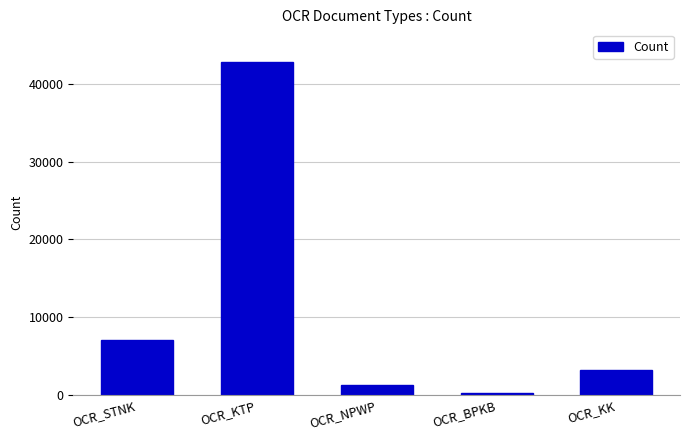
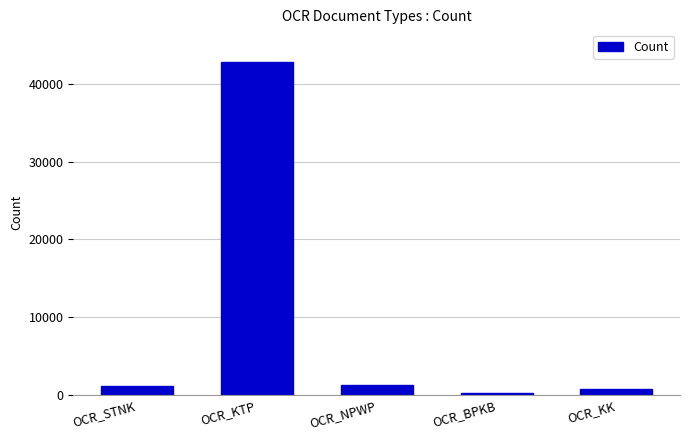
OCR_STNK: 7000 -> 1000
OCR_KK: 3000 -> 1000
